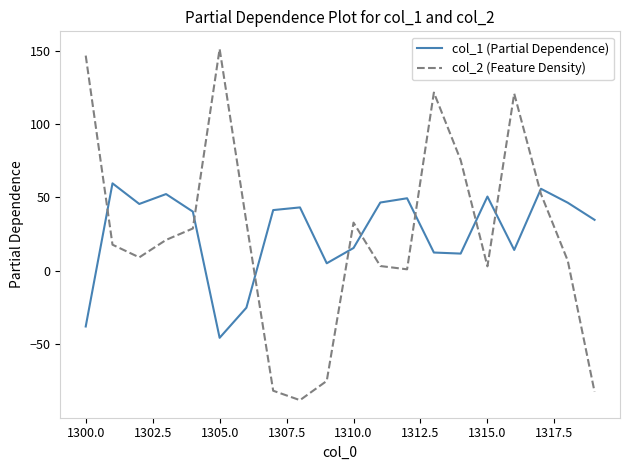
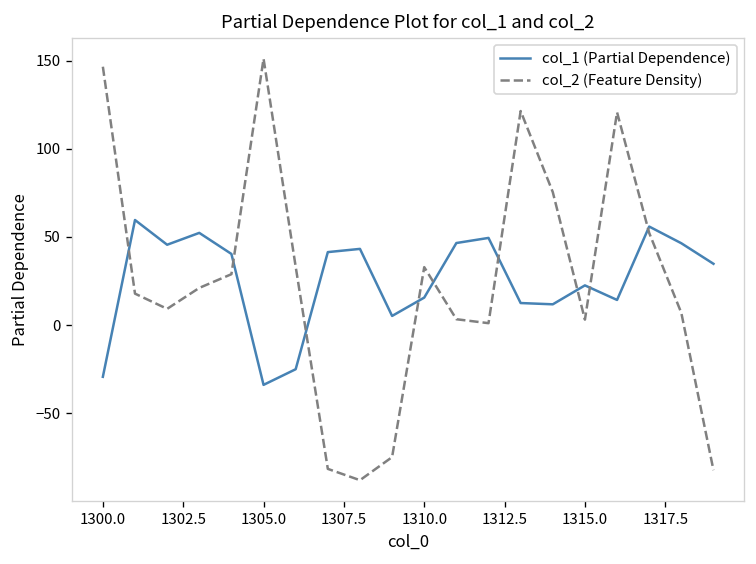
col_1 (Partial Dependence), 1300.0: -38 -> -29
col_1 (Partial Dependence), 1305.0: -46 -> -34
col_1 (Partial Dependence), 1315.0: 51 -> 23
